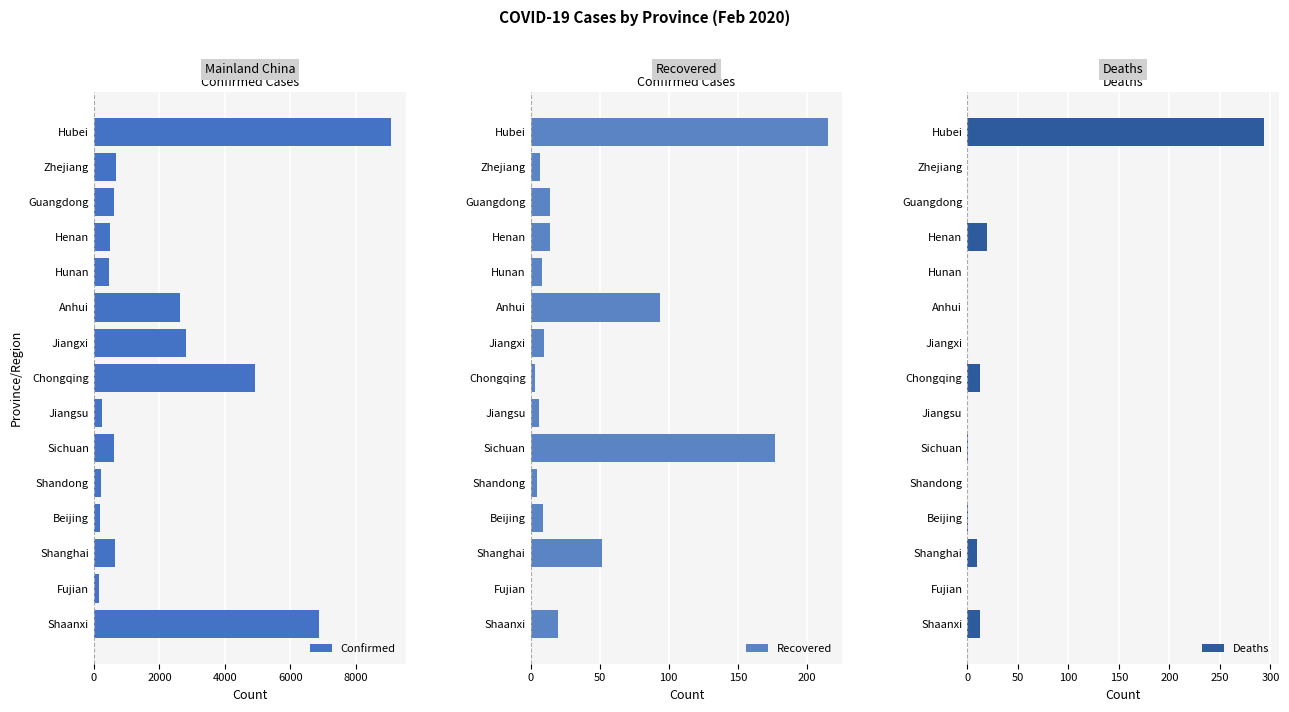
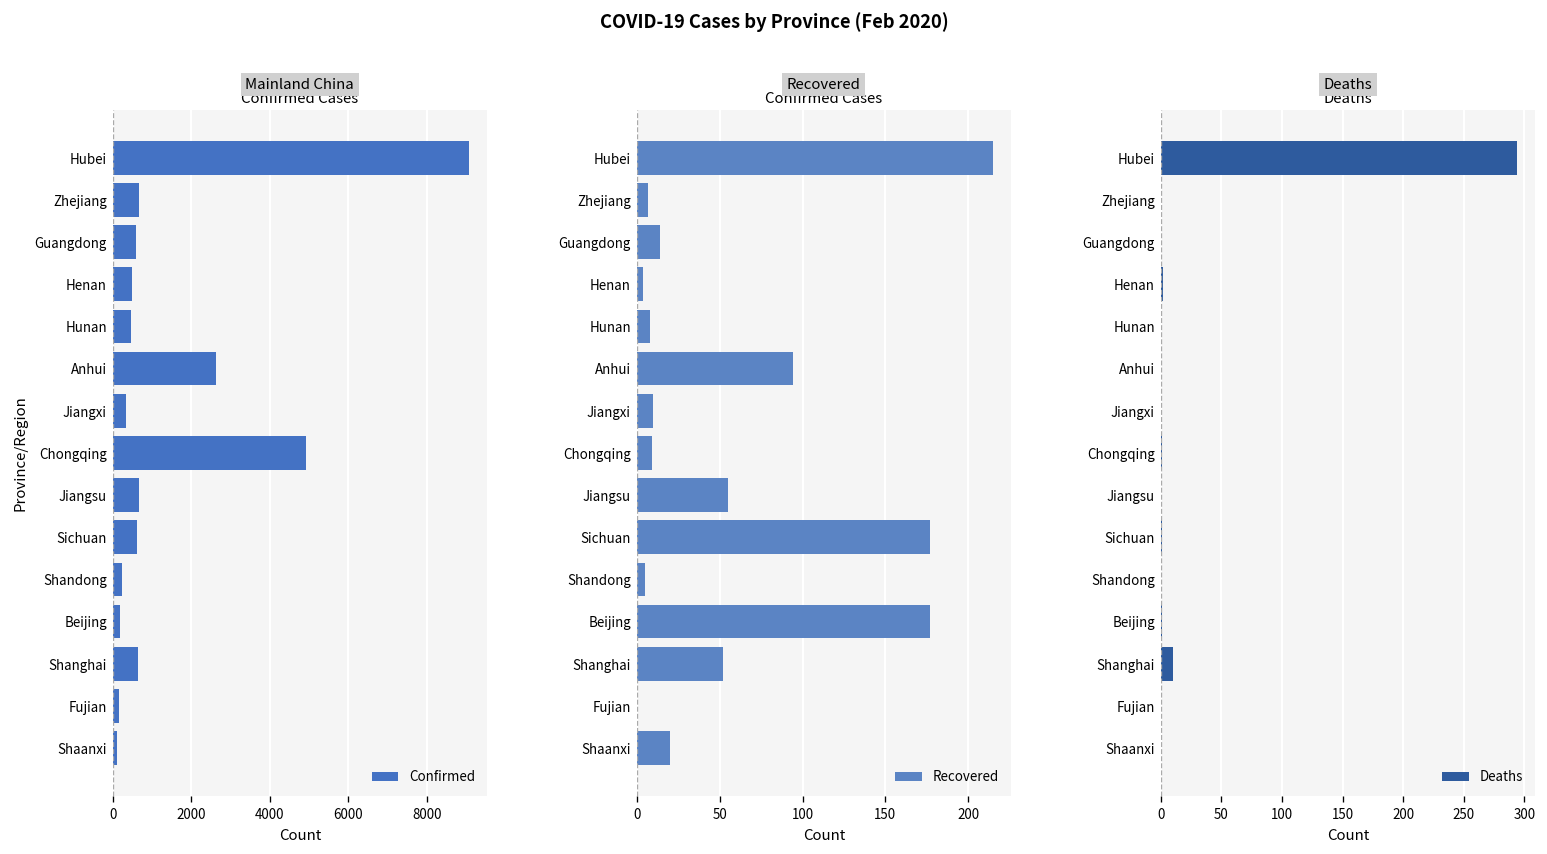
Mainland China, Jiangxi: 2800 -> 300
Mainland China, Jiangsu: 200 -> 700
Mainland China, Shaanxi: 6900 -> 100
Recovered, Henan: 14 -> 4
Recovered, Chongqing: 3 -> 9
Recovered, Jiangsu: 6 -> 55
Recovered, Beijing: 9 -> 177
Deaths, Henan: 20 -> 2
Deaths, Chongqing: 13 -> 1
Deaths, Shaanxi: 13 -> 0
